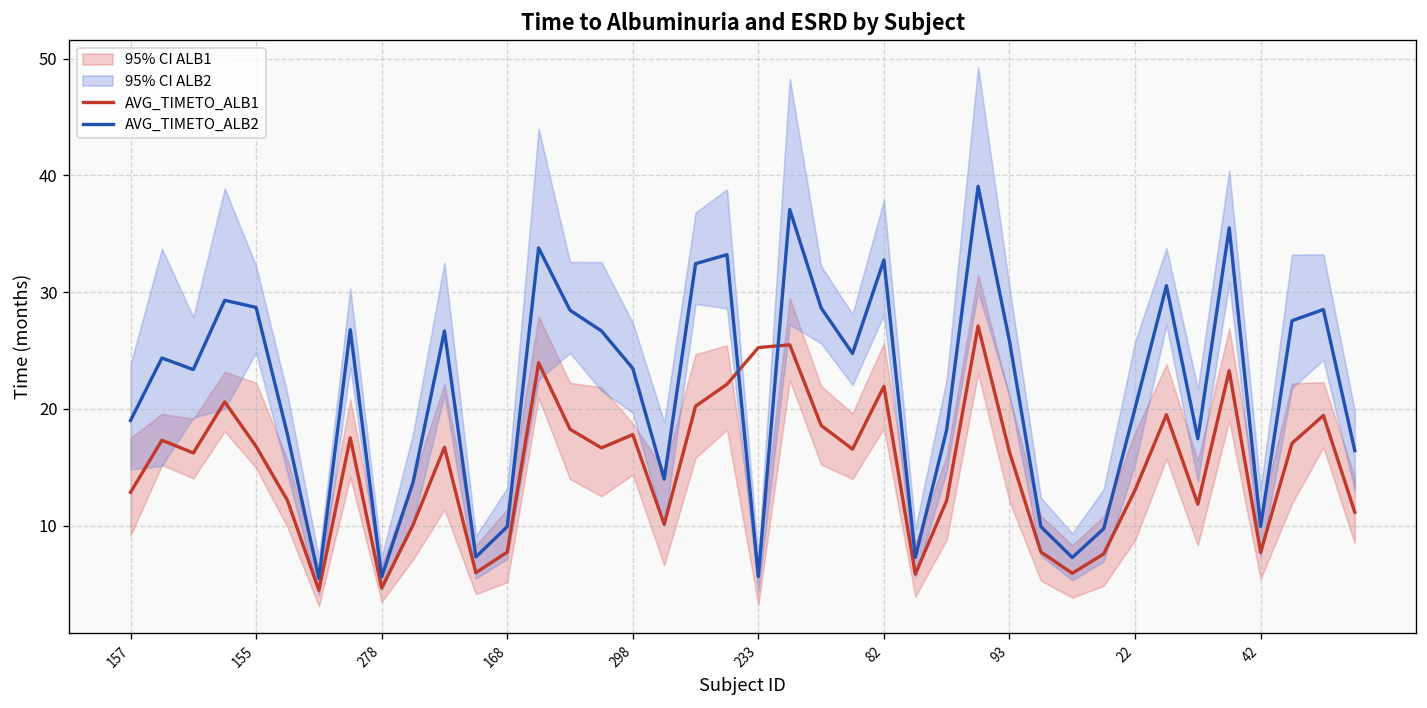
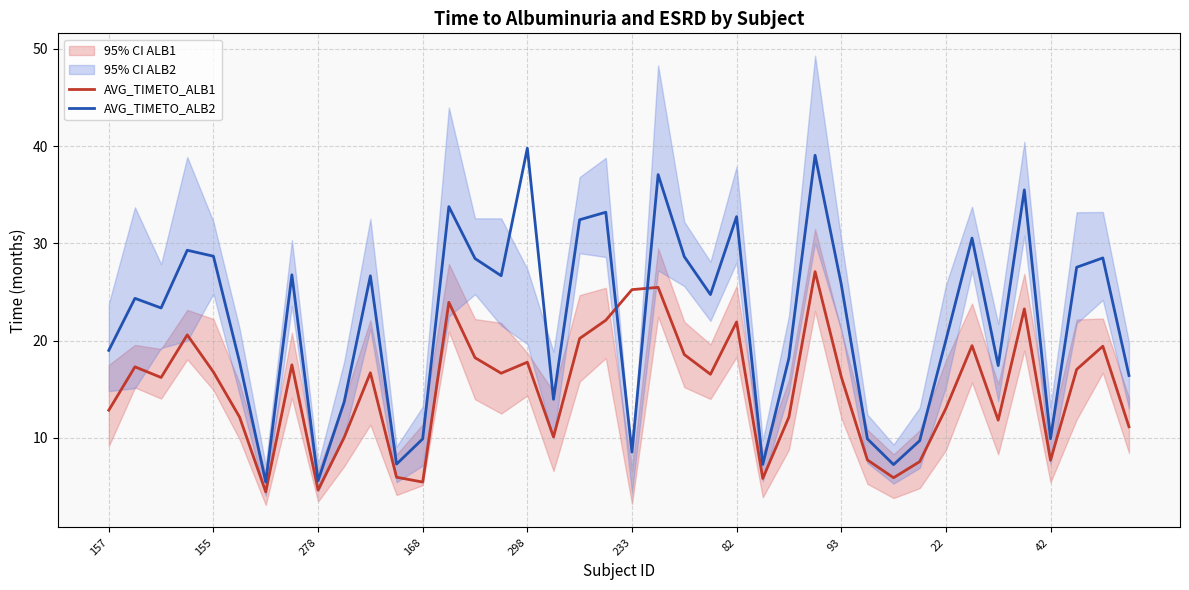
AVG_TIMETO_ALB1, 168: 8 -> 5
AVG_TIMETO_ALB2, 298: 23 -> 40
AVG_TIMETO_ALB2, 233: 6 -> 9
